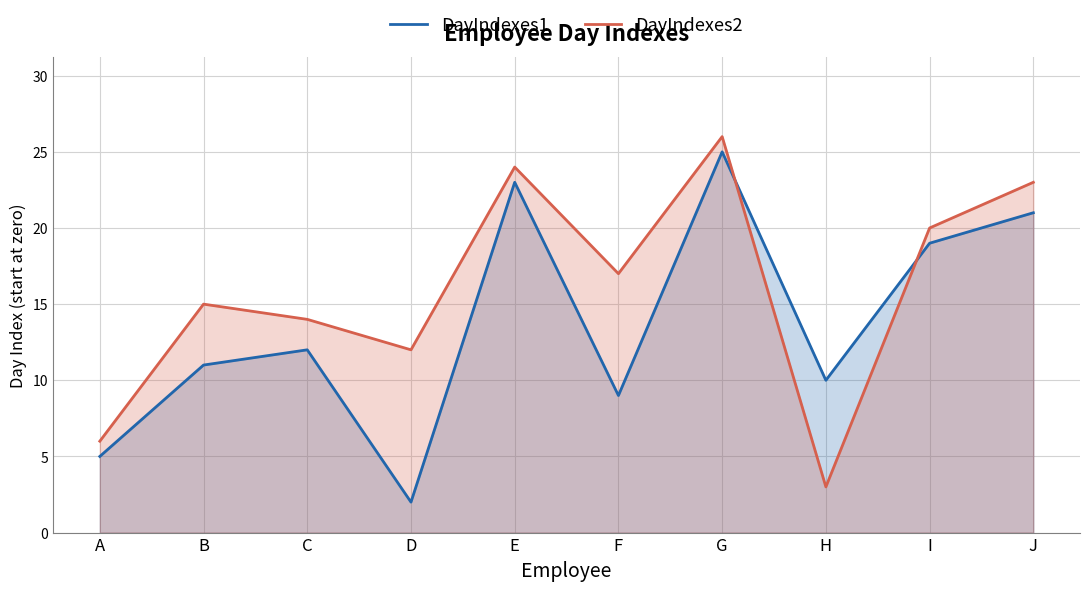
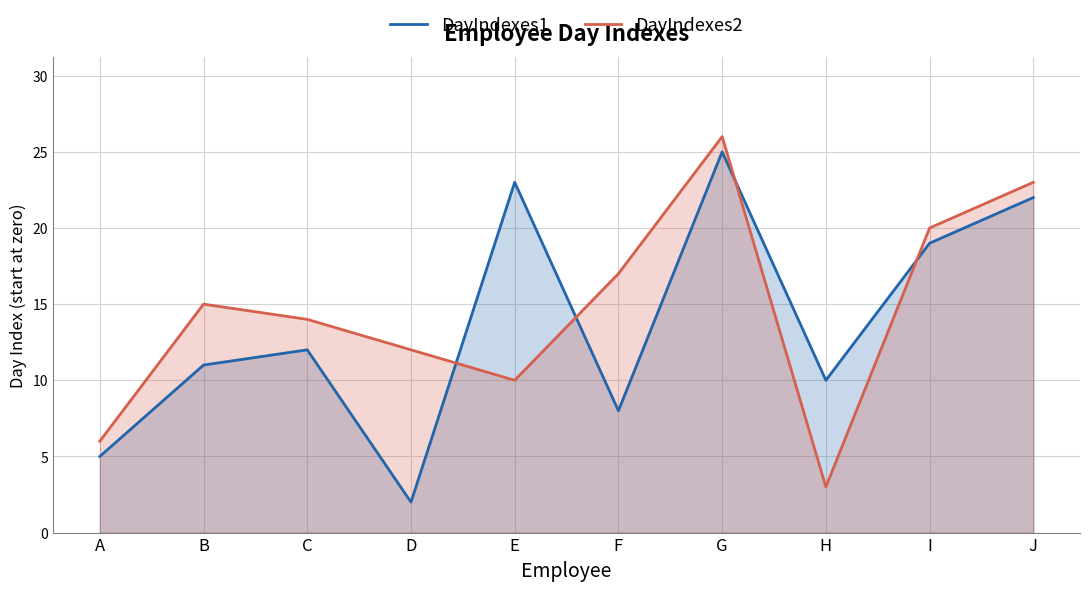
DayIndexes2, E: 24 -> 10
DayIndexes1, F: 9 -> 8
DayIndexes1, J: 21 -> 22
